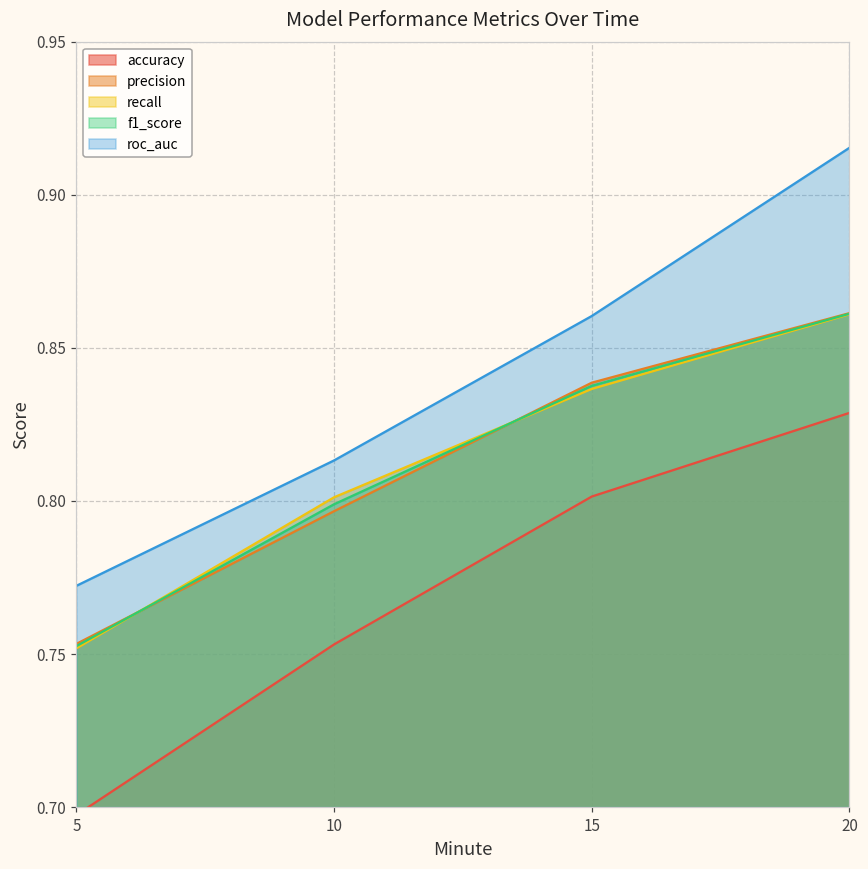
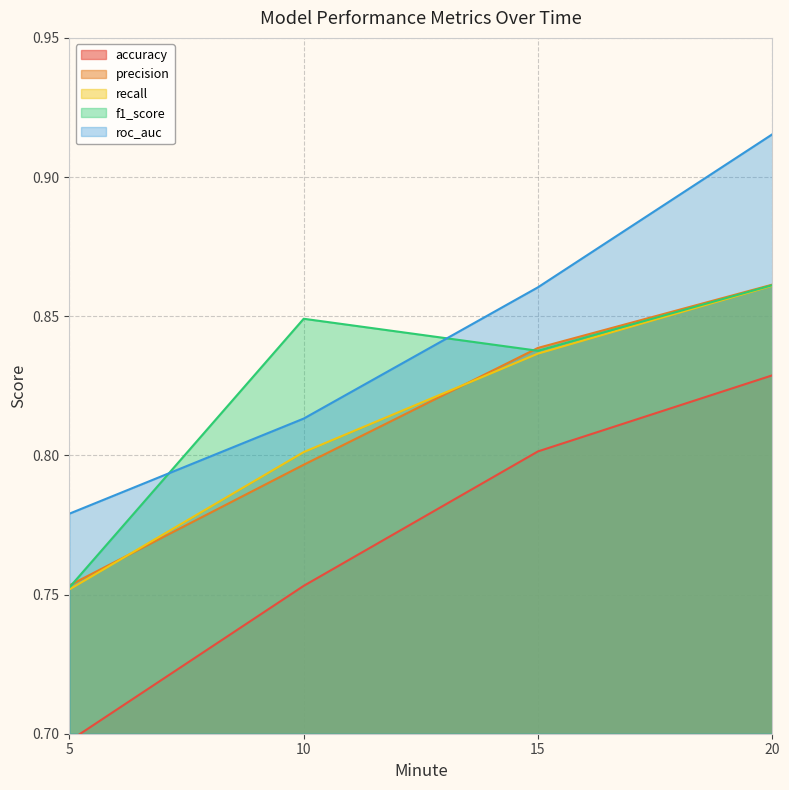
roc_auc, 5: 0.772 -> 0.779
f1_score, 10: 0.799 -> 0.849
